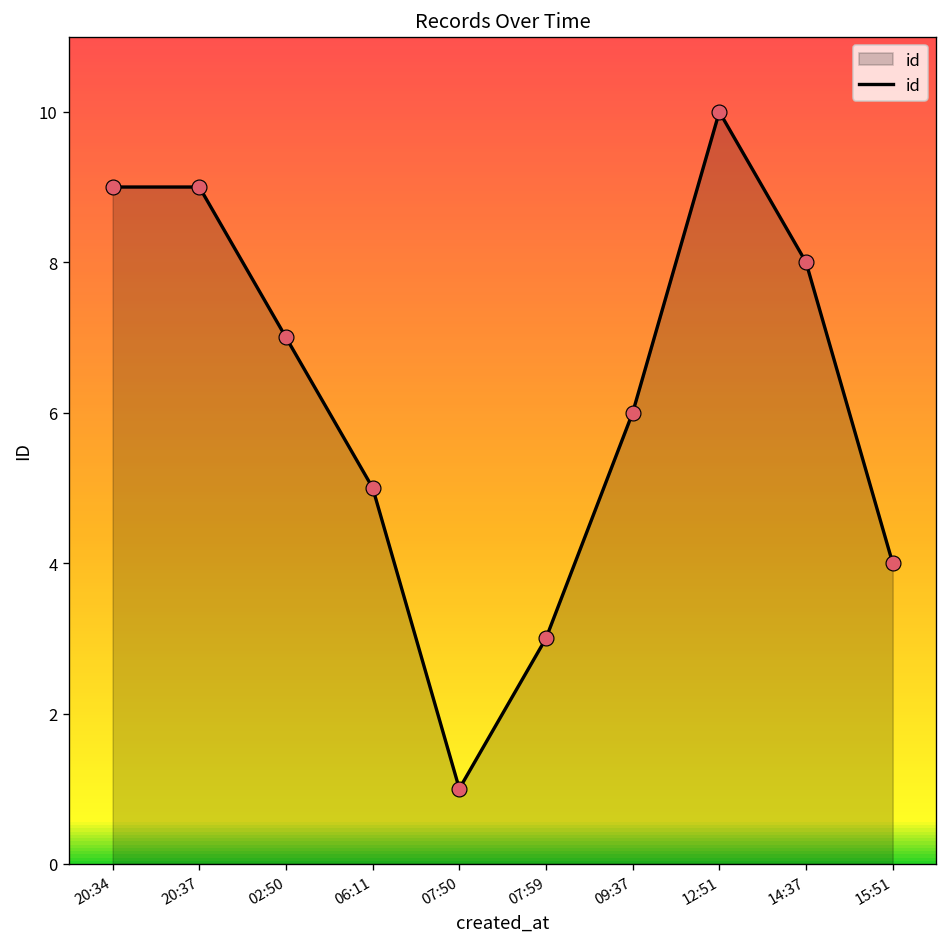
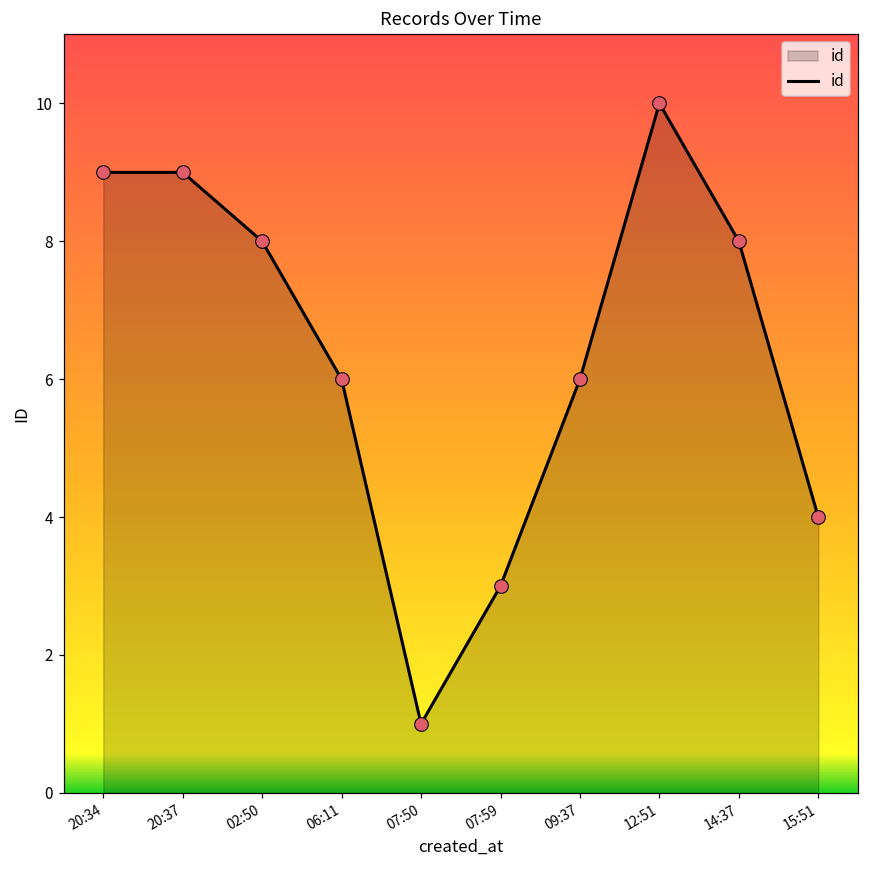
02:50: 7 -> 8
06:11: 5 -> 6
